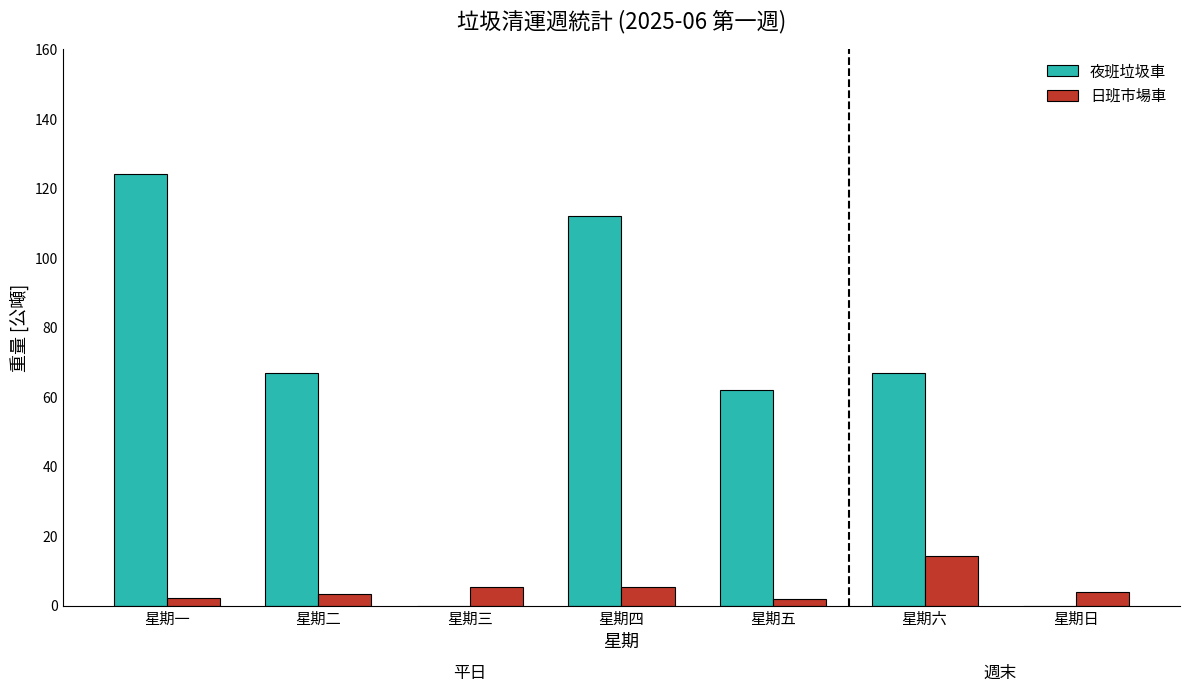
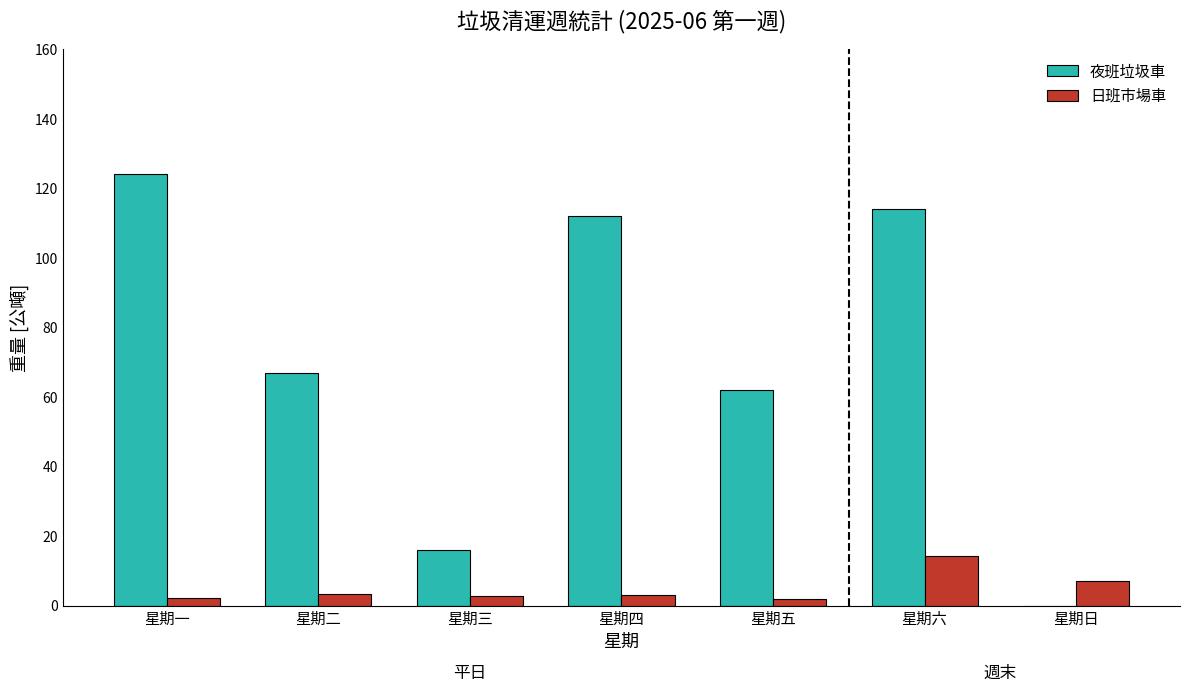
夜班垃圾車, 星期三: 0 -> 16
日班市場車, 星期三: 6 -> 3
日班市場車, 星期四: 5 -> 3
夜班垃圾車, 星期六: 67 -> 114
日班市場車, 星期日: 4 -> 7
